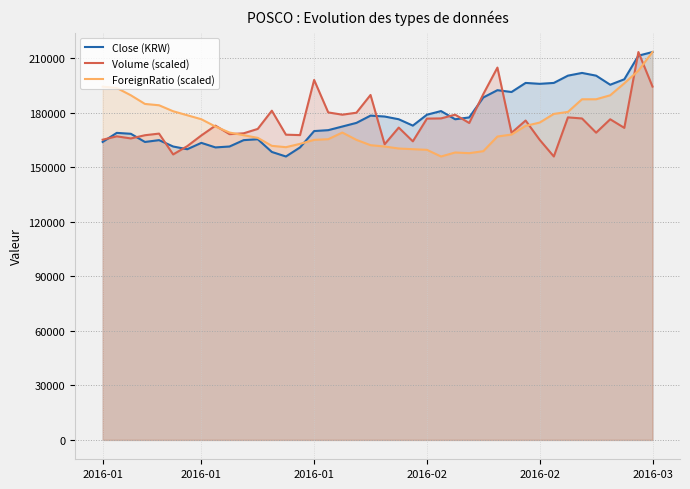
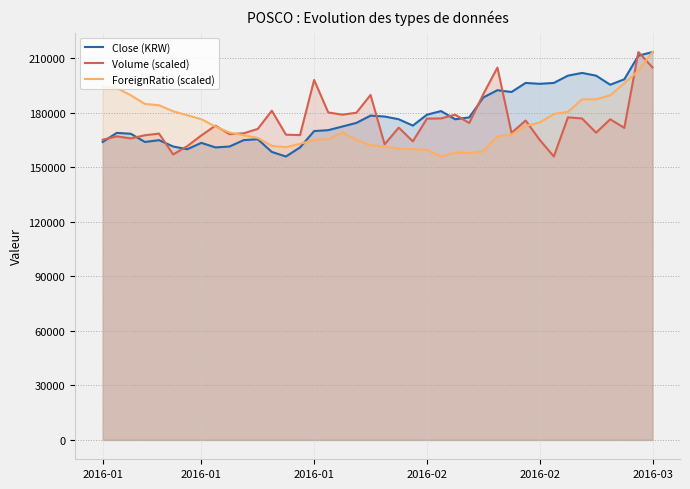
Volume (scaled), 2016-03: 194000 -> 205000
